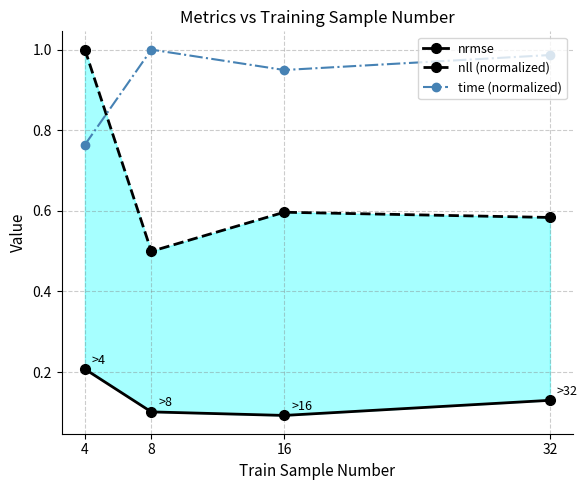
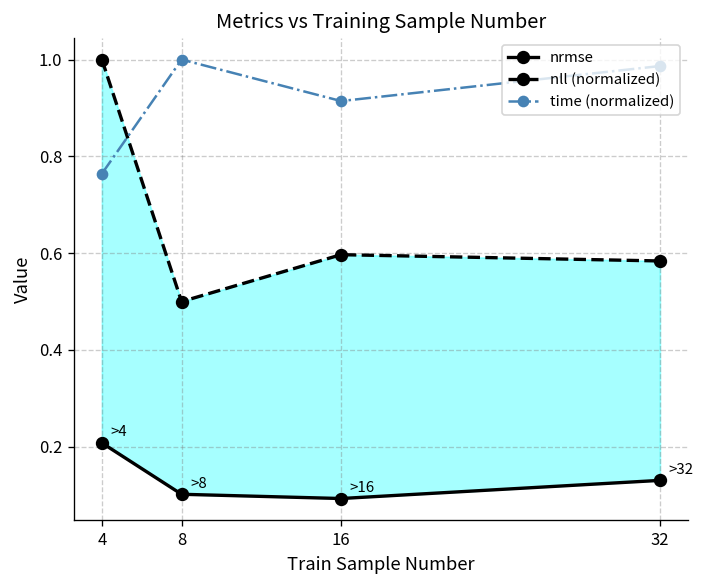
time (normalized), 16: 0.95 -> 0.91
